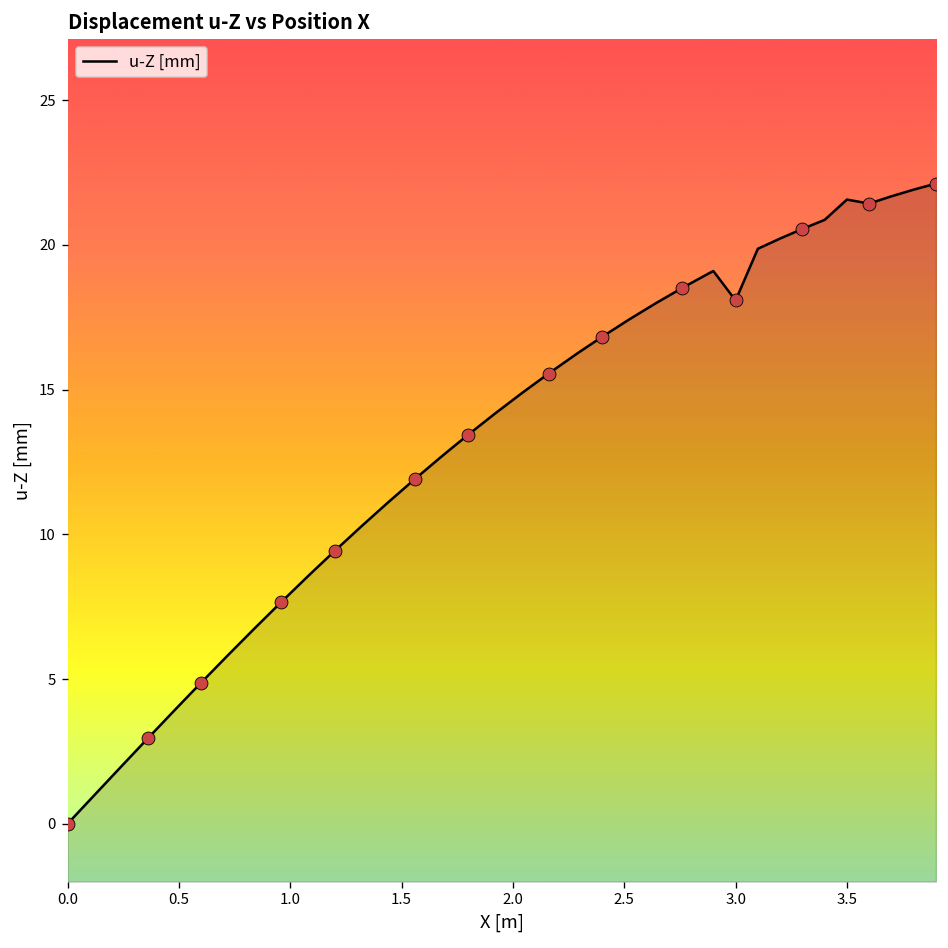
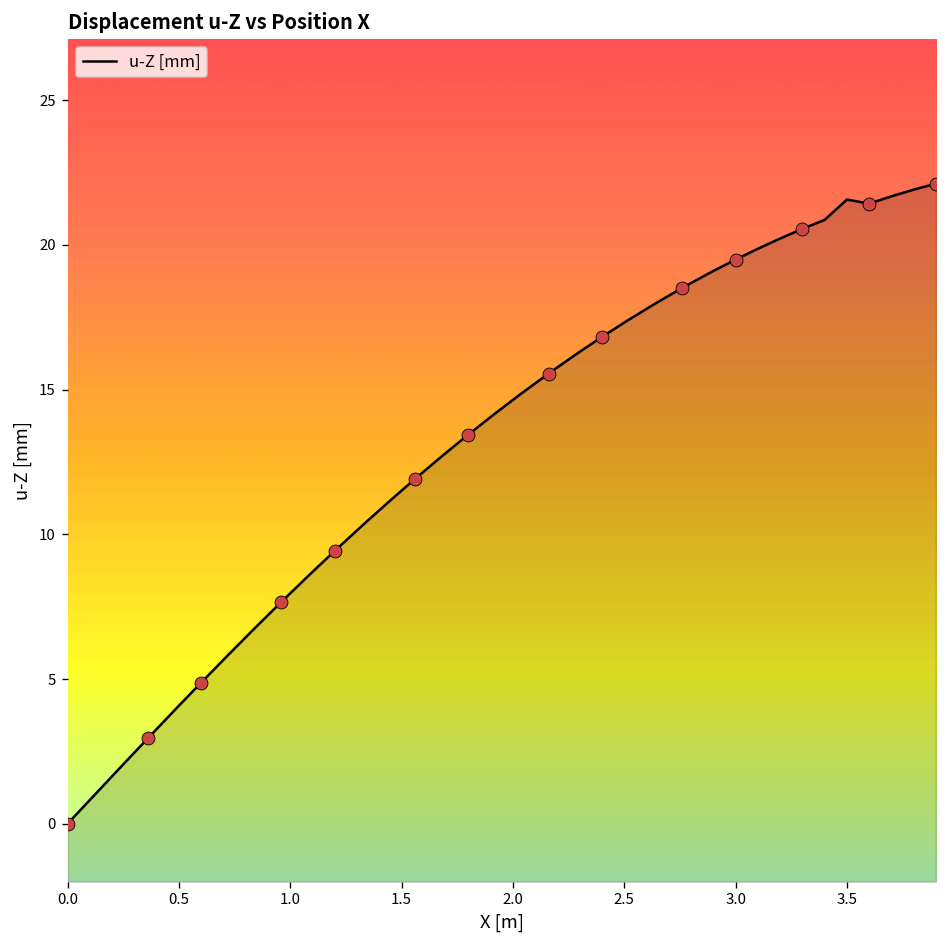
u-Z [mm], 3.0: 18.1 -> 19.5
